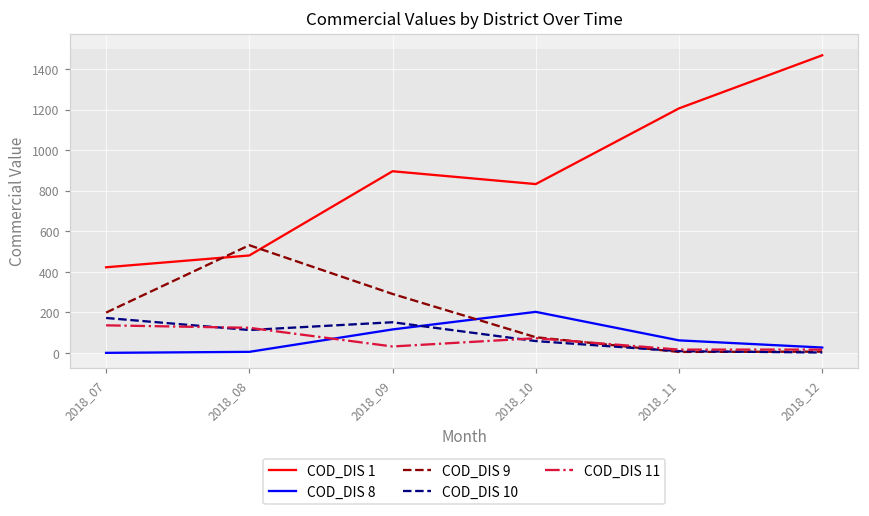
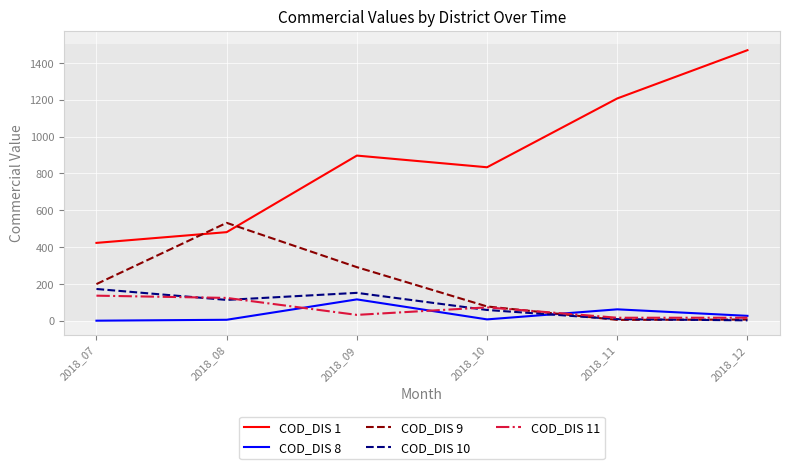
COD_DIS 8, 2018_10: 200 -> 10
